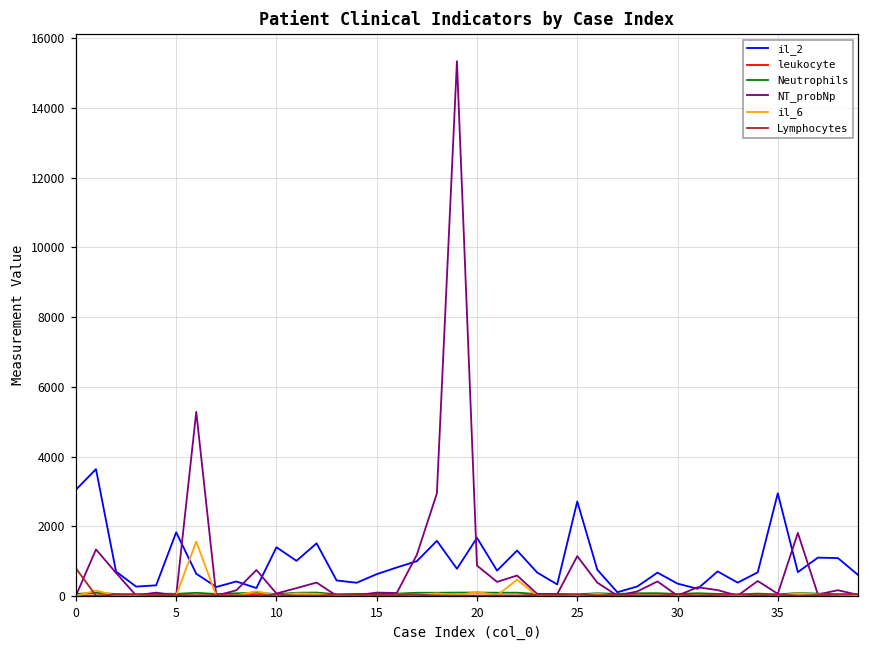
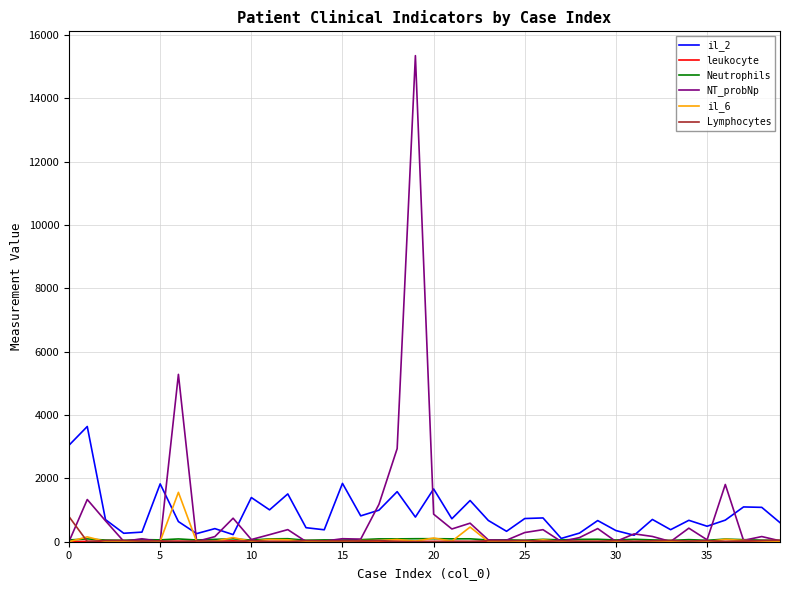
il_2, 15: 600 -> 1800
il_2, 25: 2700 -> 700
NT_probNp, 25: 1100 -> 300
il_2, 35: 2900 -> 500
